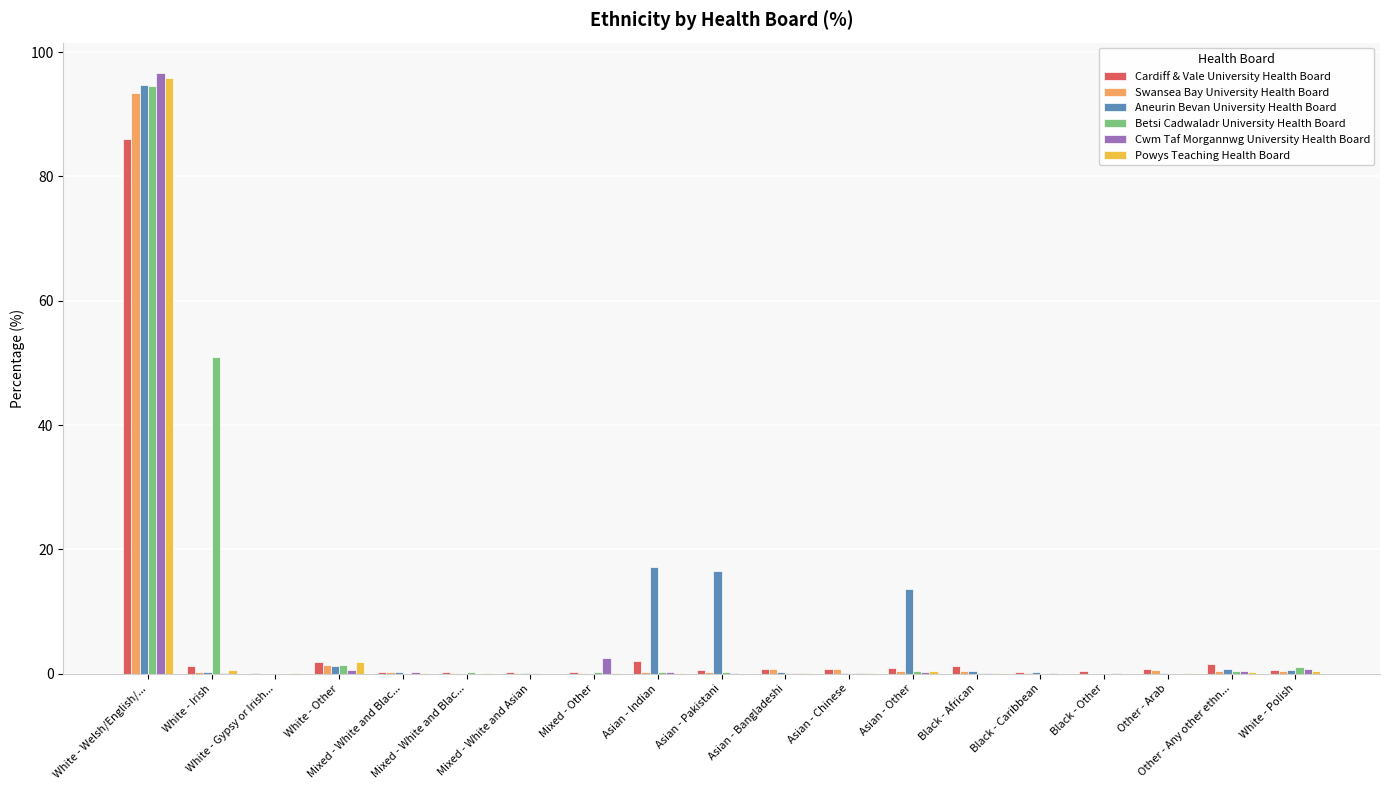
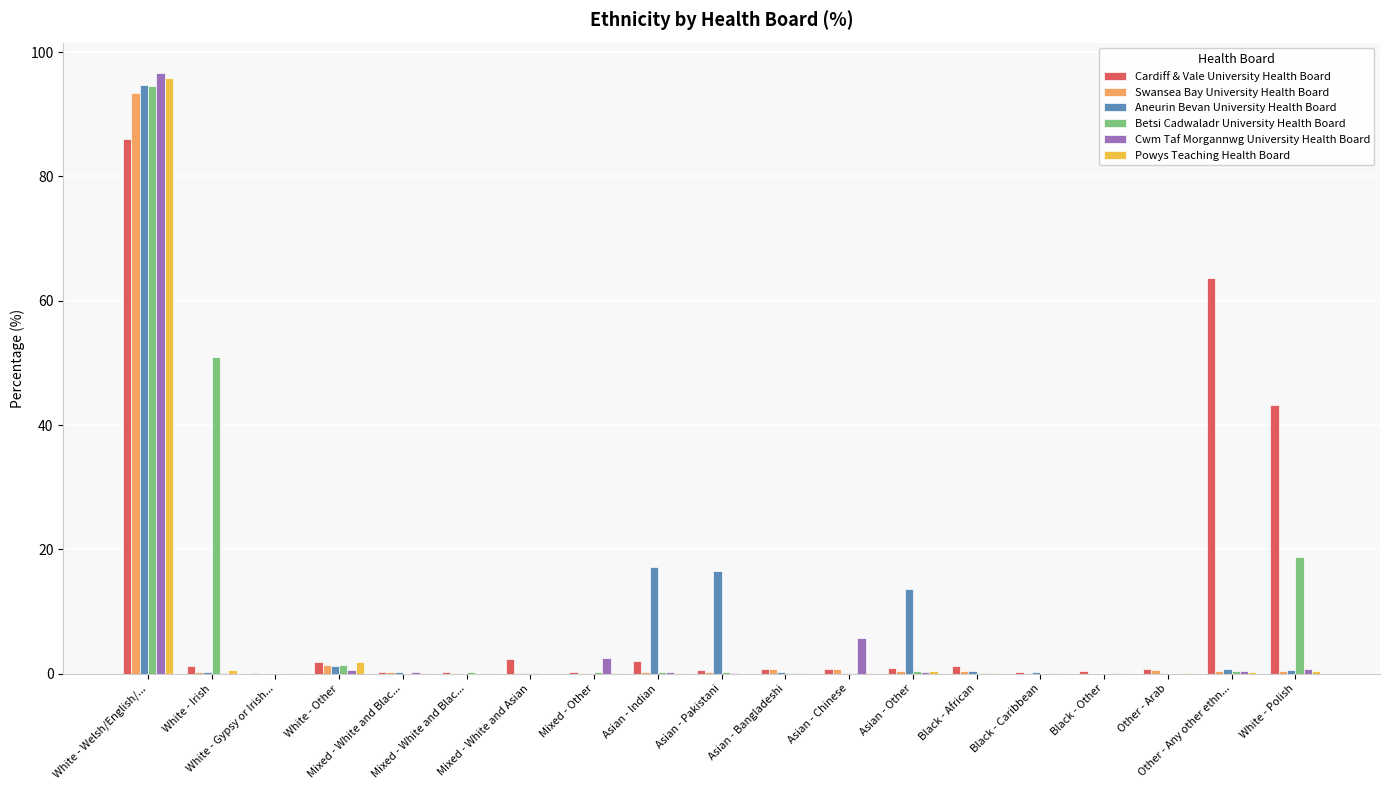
Cardiff & Vale University Health Board, Mixed - White and Asian: 0 -> 2
Cwm Taf Morgannwg University Health Board, Asian - Chinese: 0 -> 6
Cardiff & Vale University Health Board, Other - Any other ethn...: 2 -> 64
Cardiff & Vale University Health Board, White - Polish: 1 -> 43
Betsi Cadwaladr University Health Board, White - Polish: 1 -> 19
